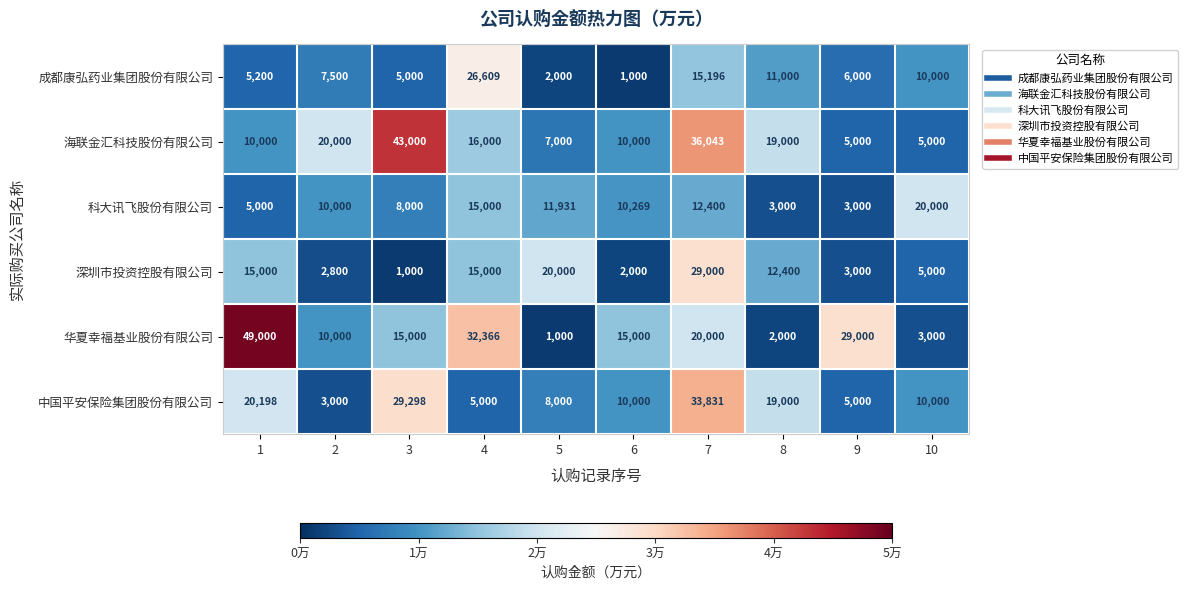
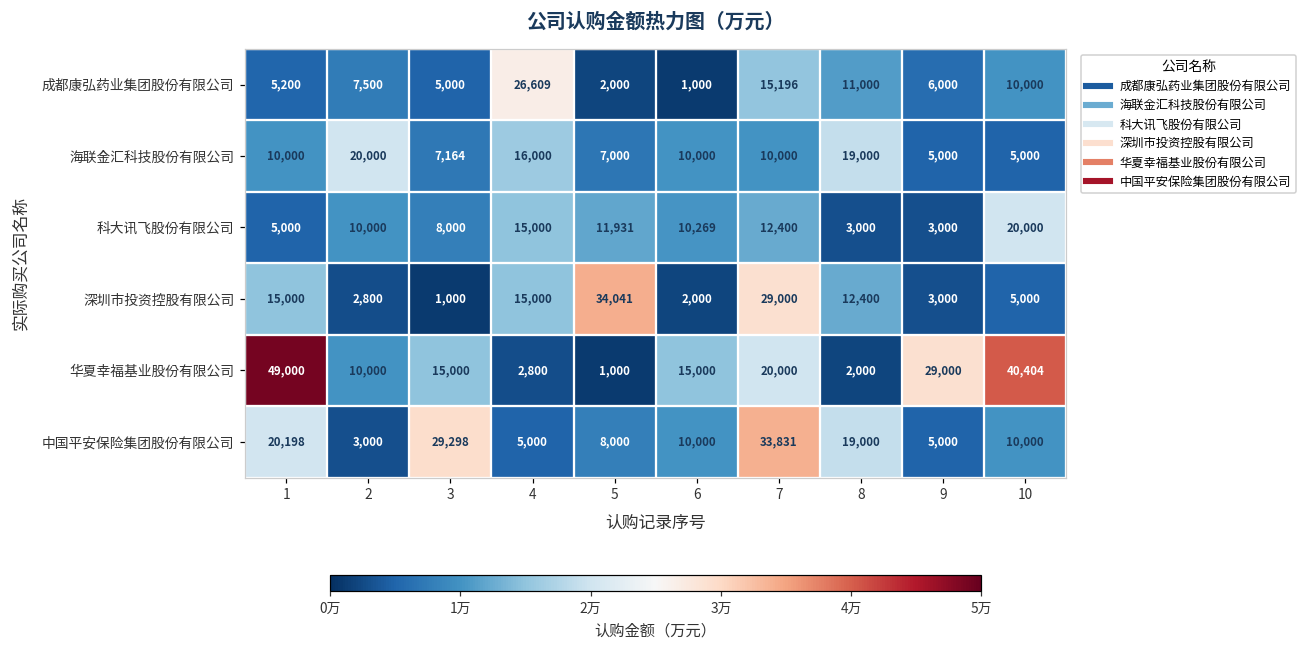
海联金汇科技股份有限公司, 3: 43,000 -> 7,164
海联金汇科技股份有限公司, 7: 36,043 -> 10,000
深圳市投资控股有限公司, 5: 20,000 -> 34,041
华夏幸福基业股份有限公司, 4: 32,366 -> 2,800
华夏幸福基业股份有限公司, 10: 3,000 -> 40,404
